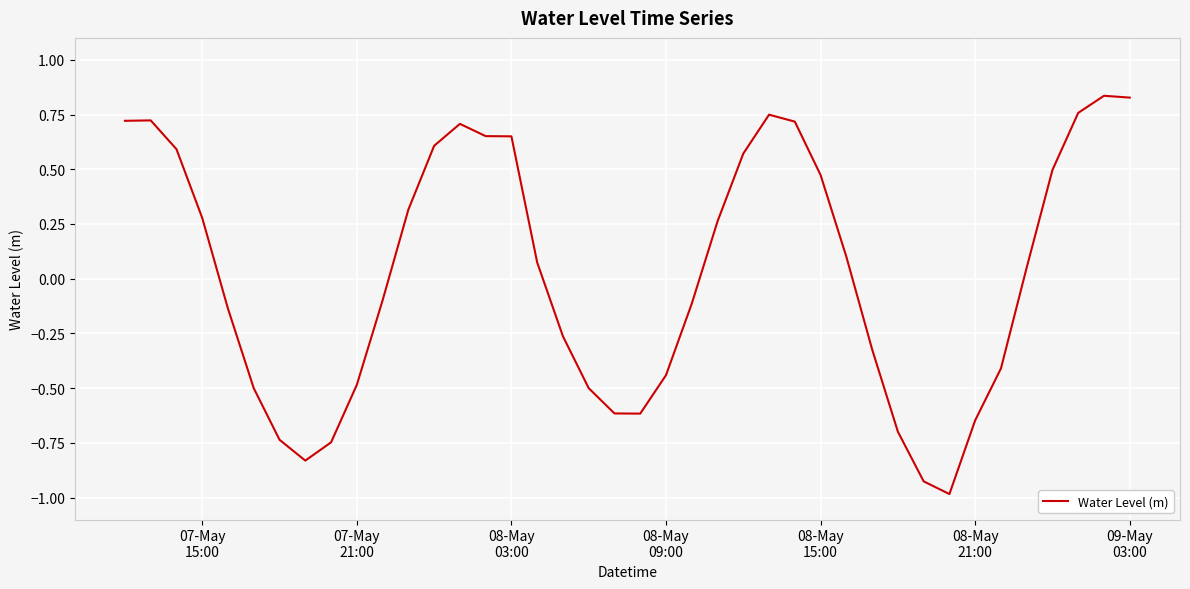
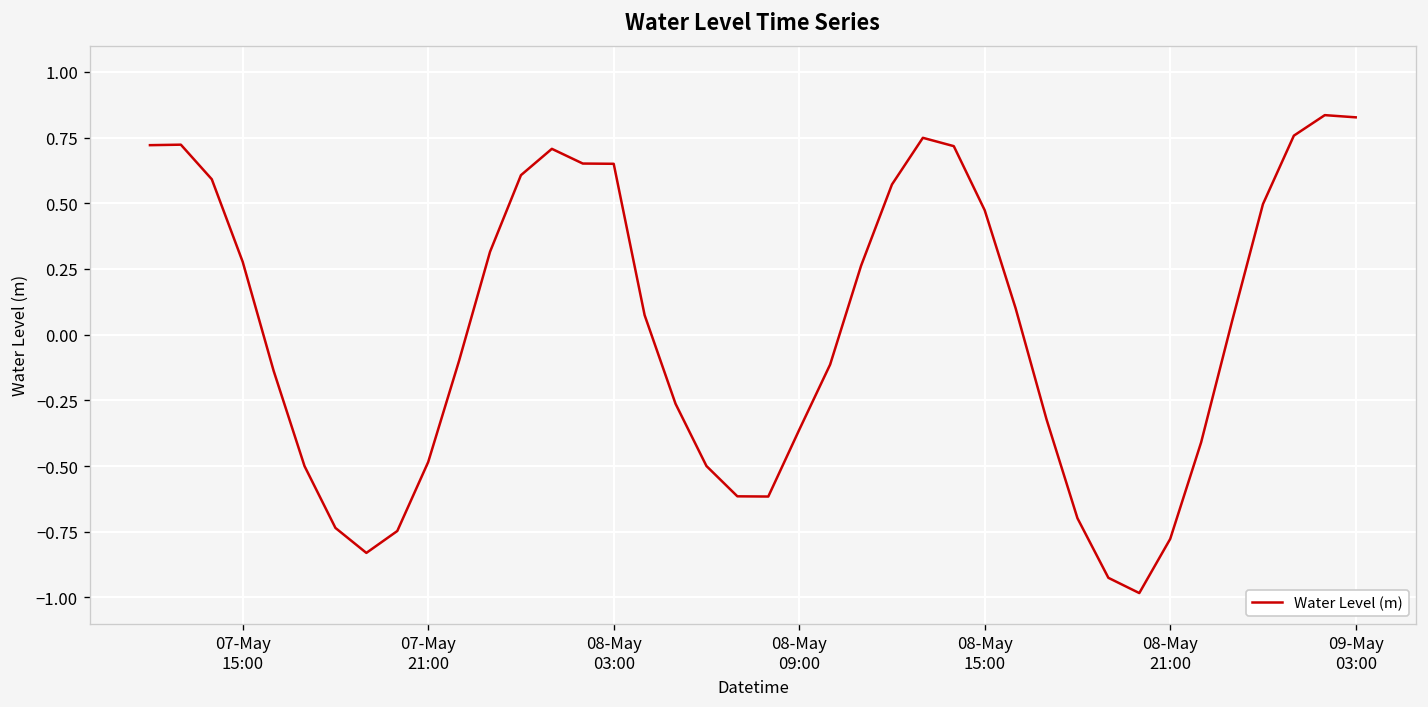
08-May 09:00: -0.44 -> -0.36
08-May 21:00: -0.65 -> -0.78
